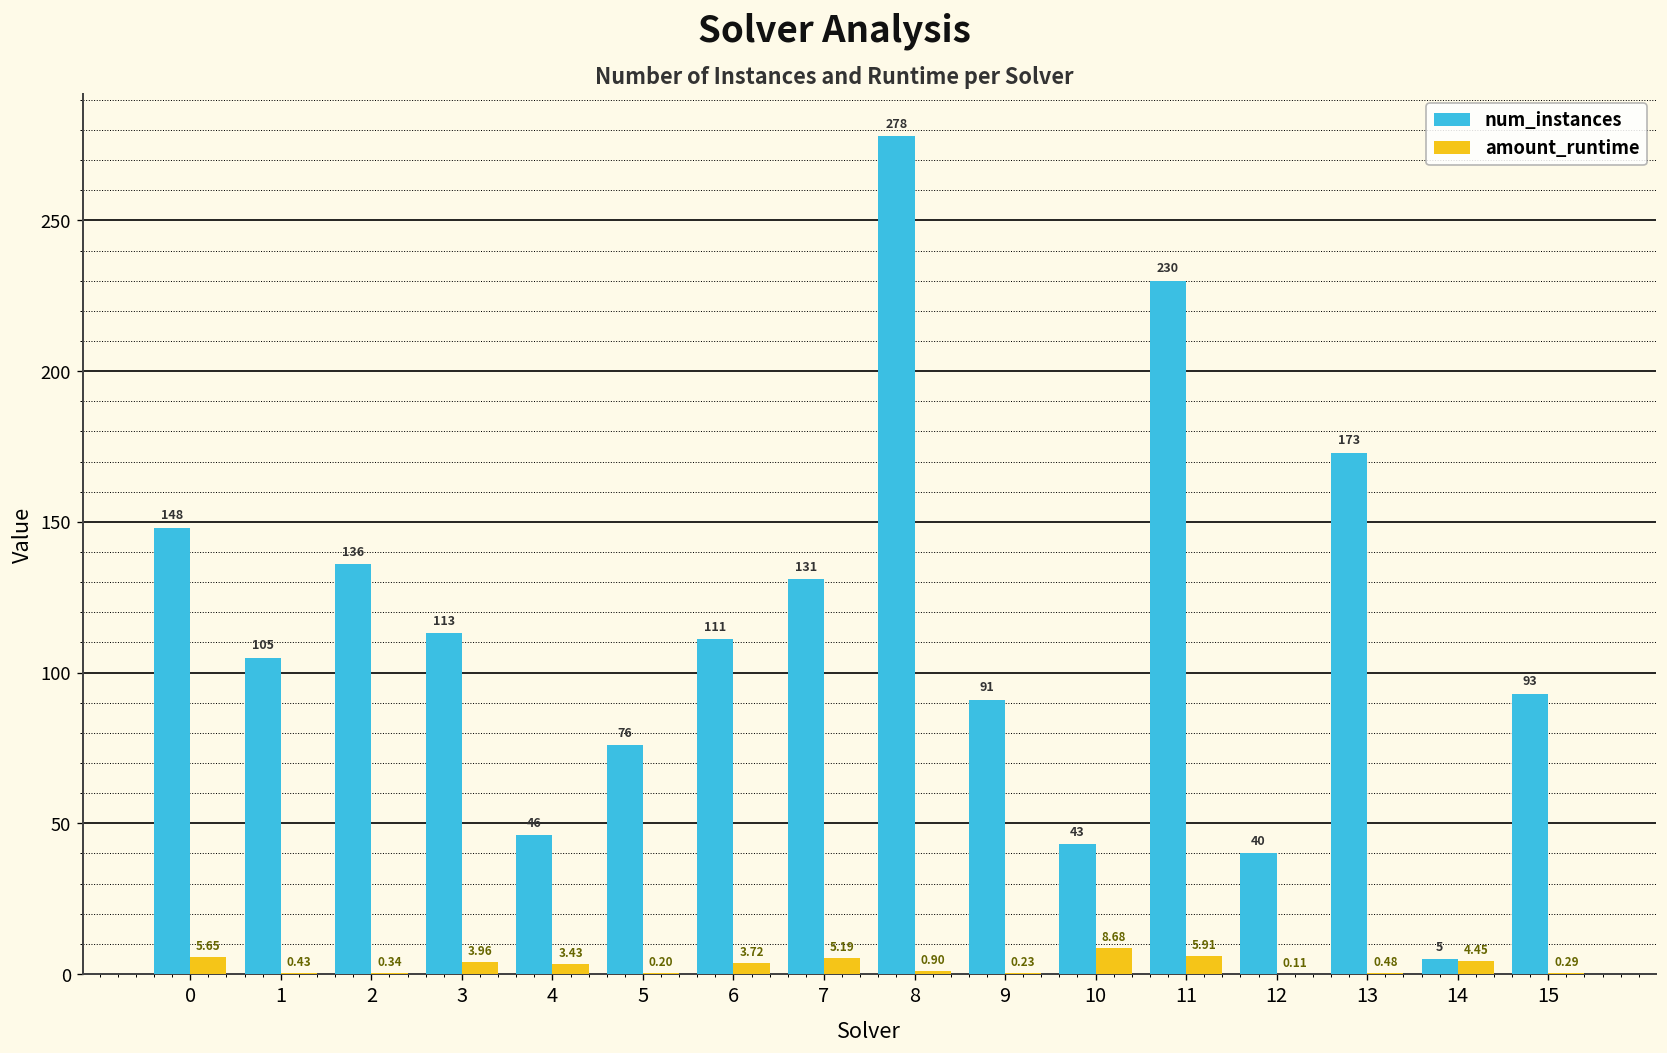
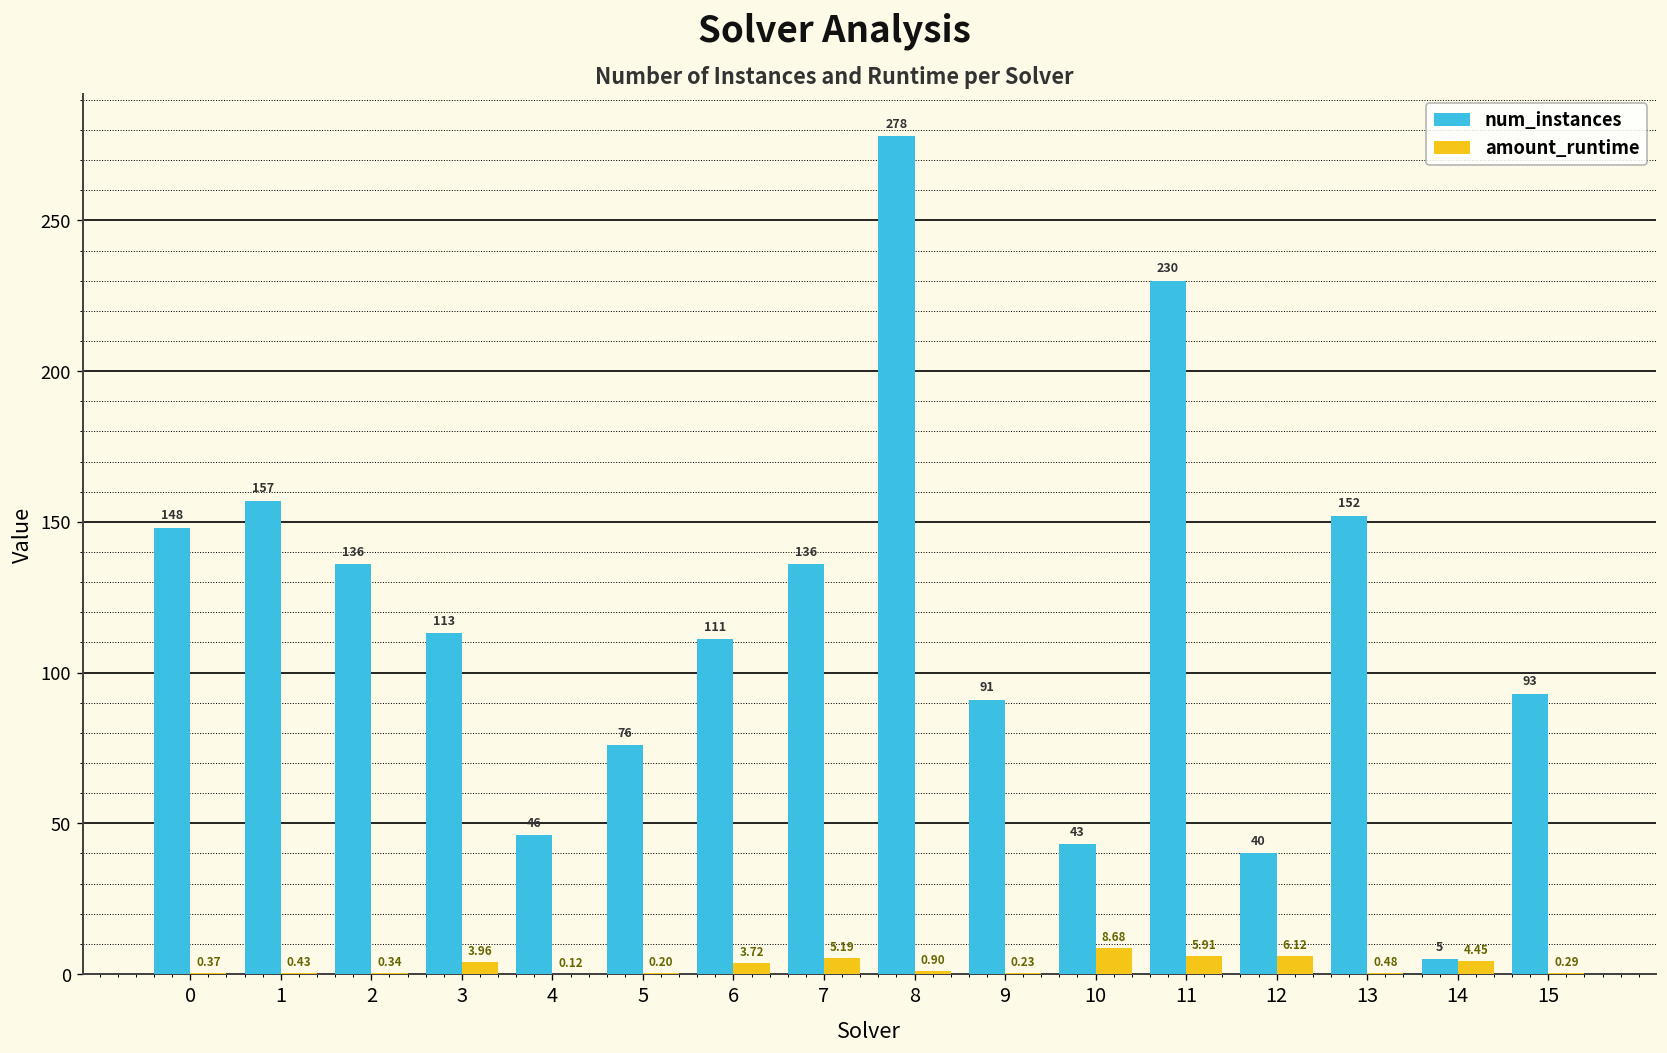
amount_runtime, 0: 5.65 -> 0.37
num_instances, 1: 105 -> 157
amount_runtime, 4: 3.43 -> 0.12
num_instances, 7: 131 -> 136
amount_runtime, 12: 0.11 -> 6.12
num_instances, 13: 173 -> 152
